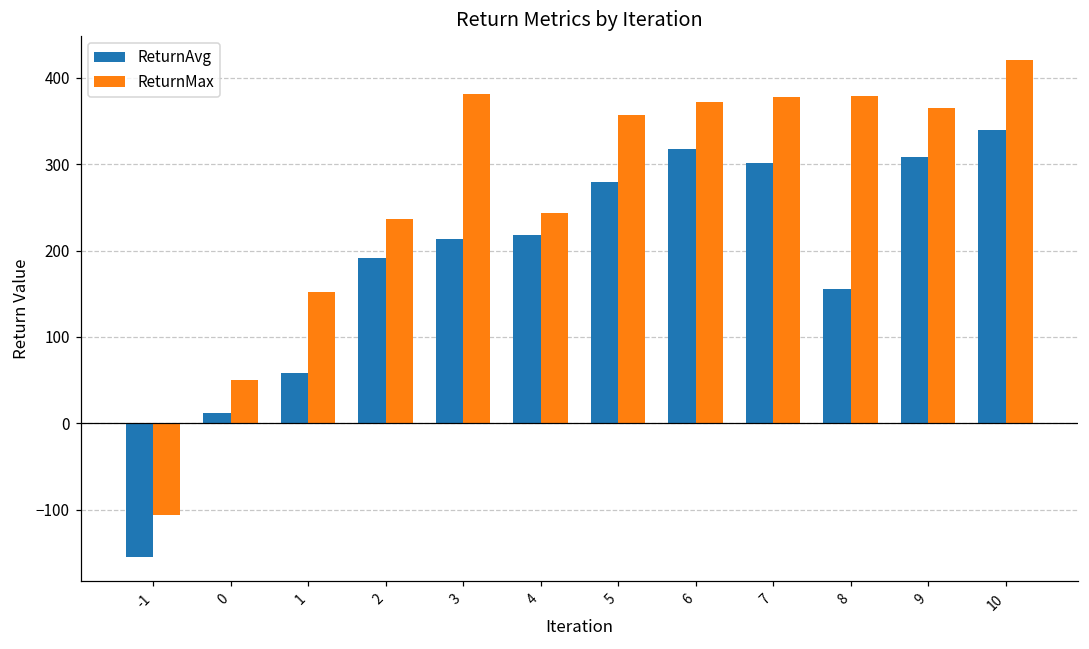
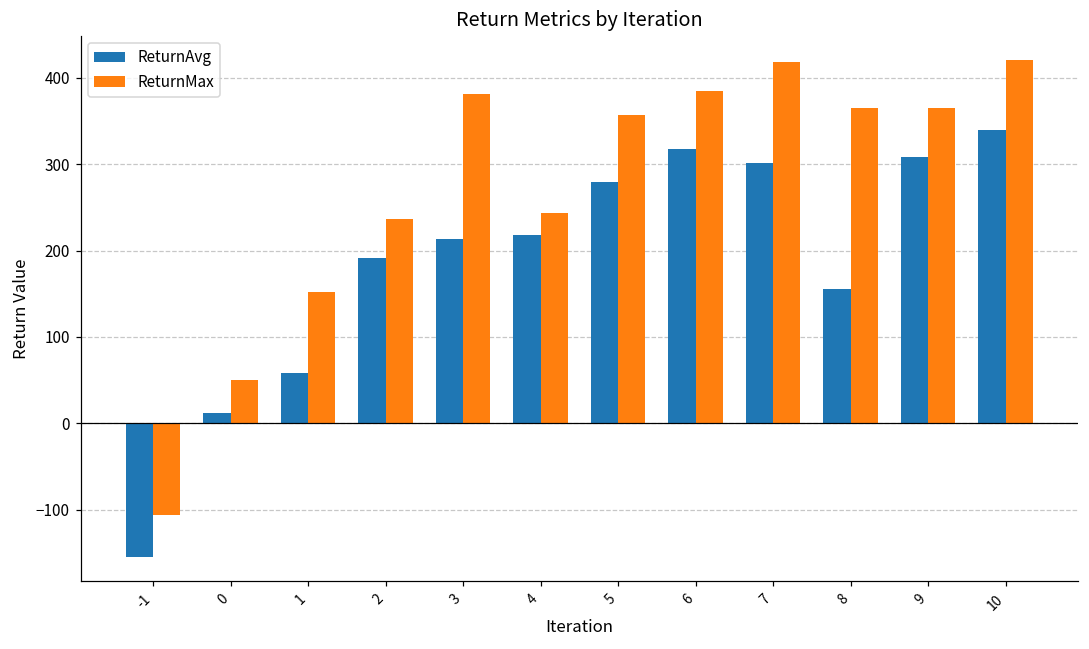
ReturnMax, 6: 370 -> 380
ReturnMax, 7: 380 -> 420
ReturnMax, 8: 380 -> 360
